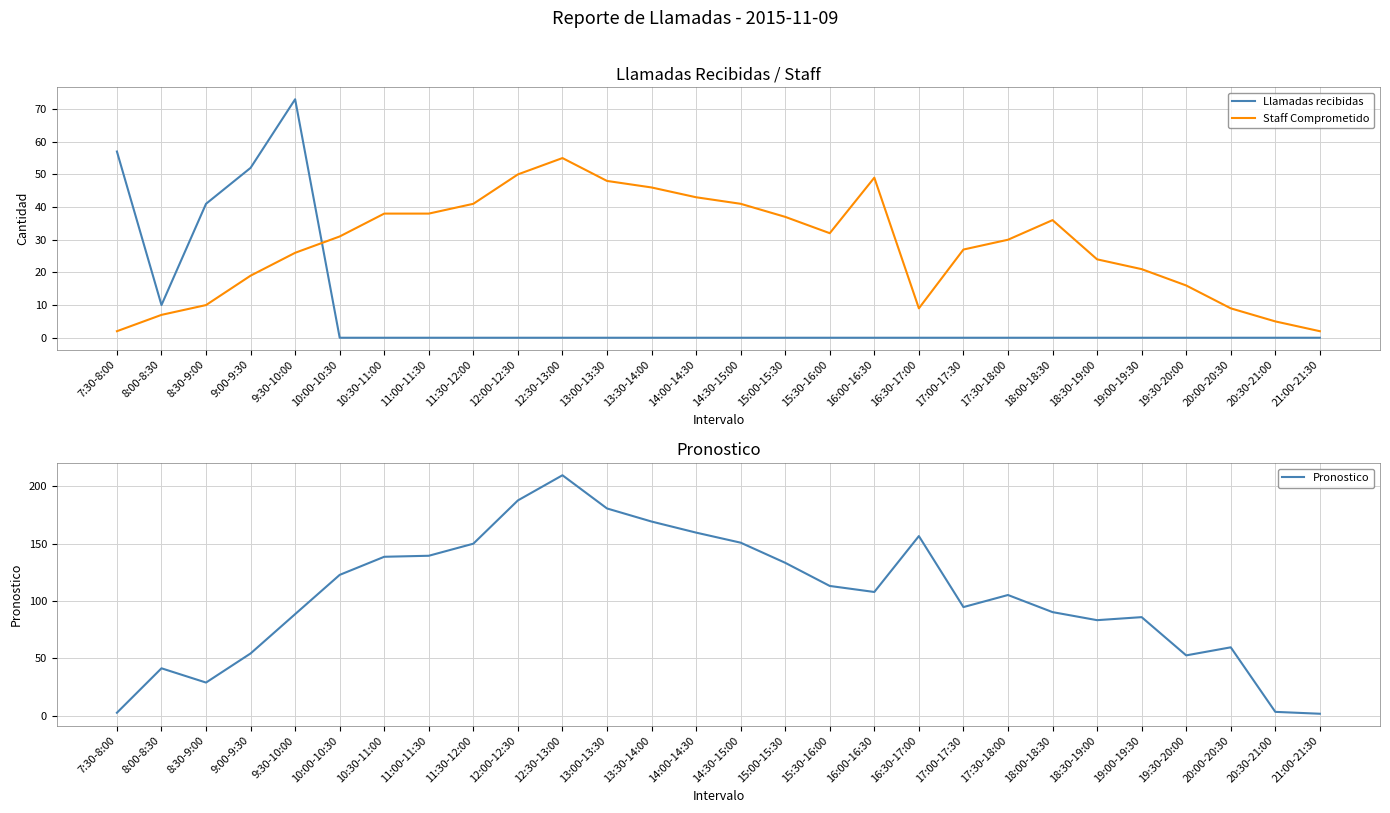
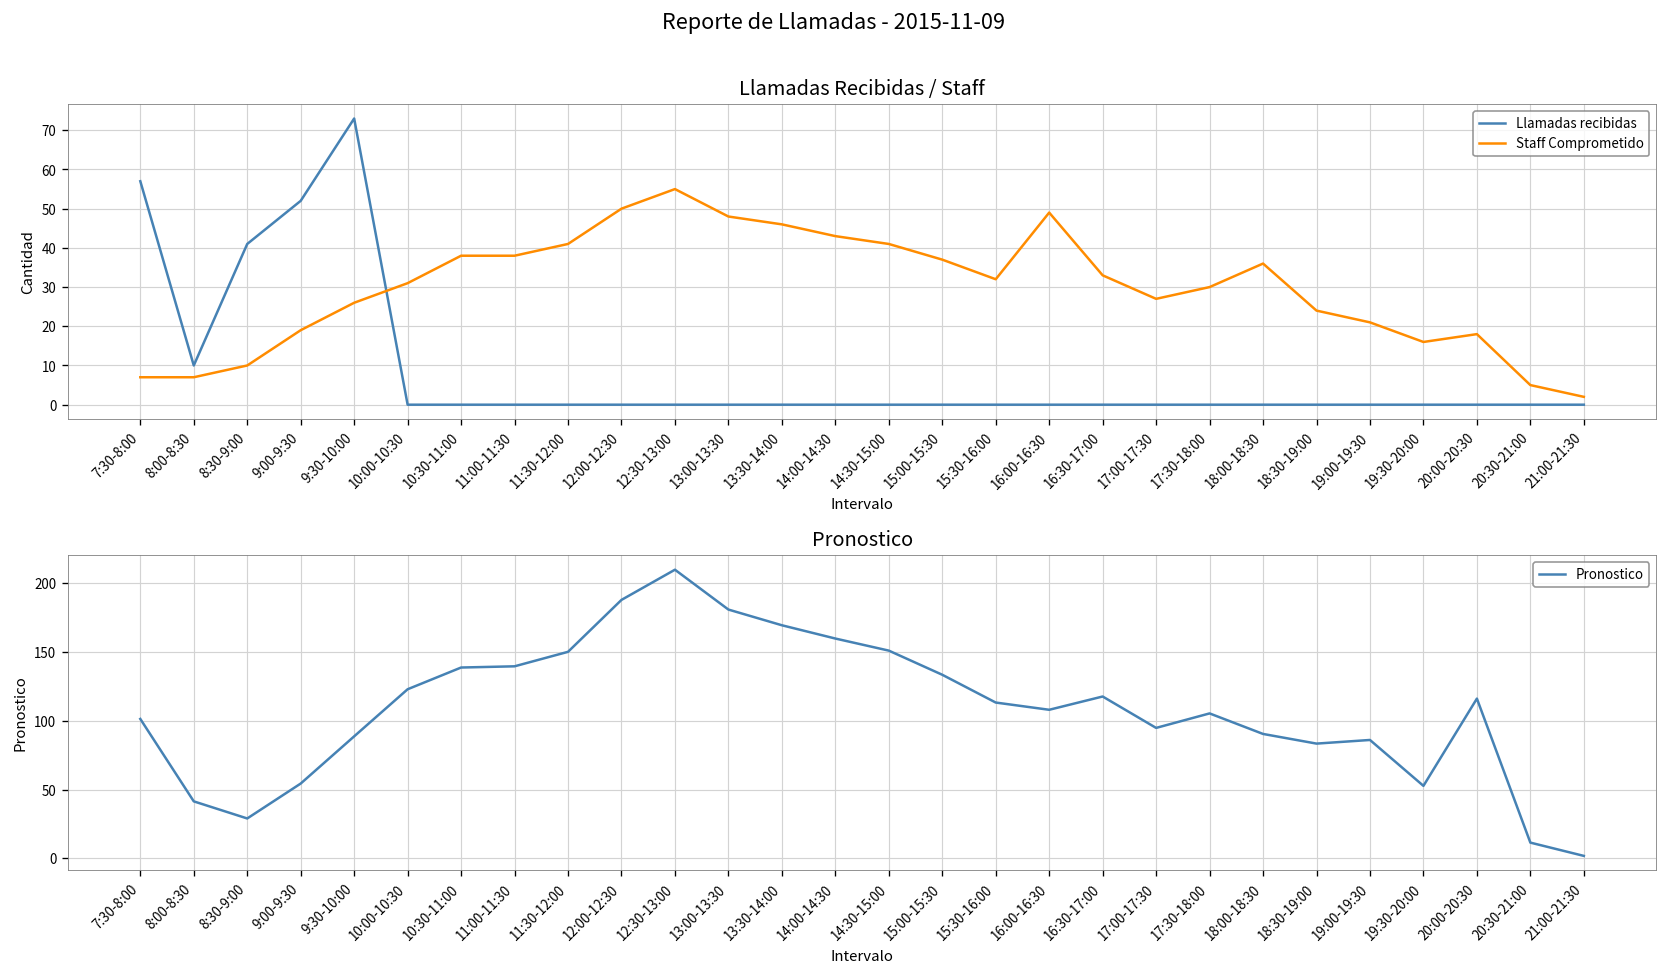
Llamadas Recibidas / Staff, Staff Comprometido, 7:30-8:00: 2 -> 7
Llamadas Recibidas / Staff, Staff Comprometido, 16:30-17:00: 9 -> 33
Llamadas Recibidas / Staff, Staff Comprometido, 20:00-20:30: 9 -> 18
Pronostico, 7:30-8:00: 3 -> 101
Pronostico, 16:30-17:00: 157 -> 118
Pronostico, 20:00-20:30: 60 -> 116
Pronostico, 20:30-21:00: 3 -> 11
